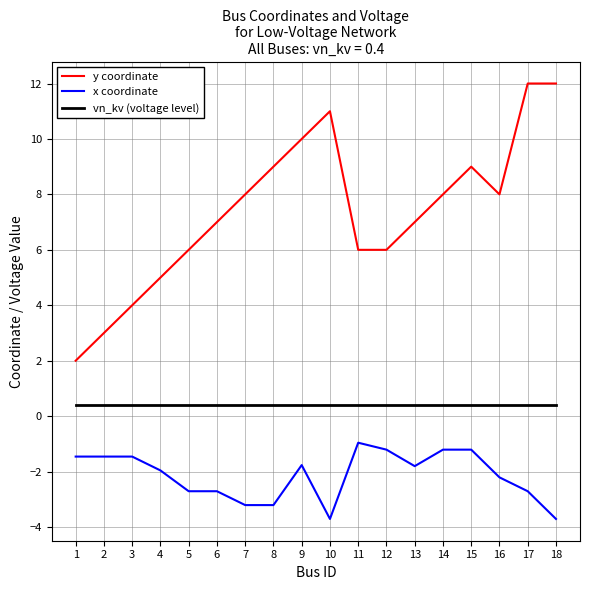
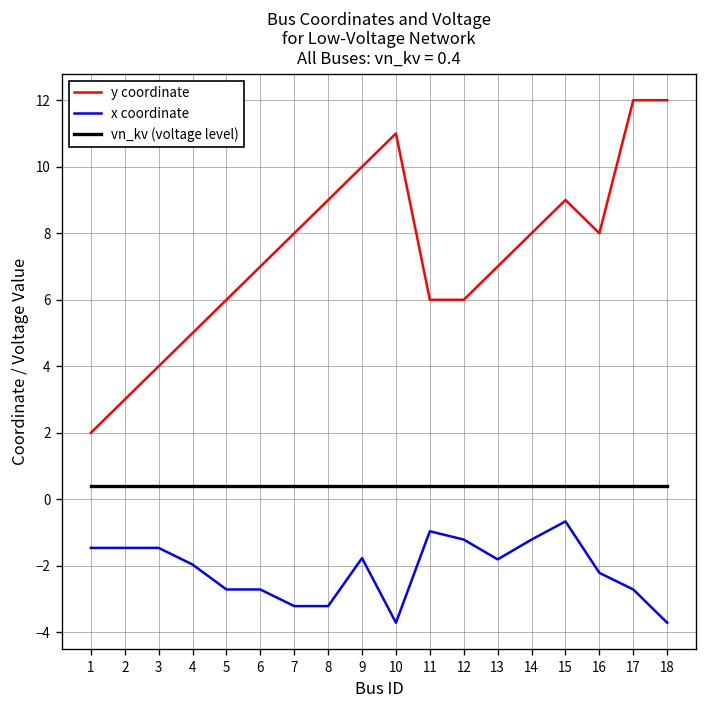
x coordinate, 15: -1.2 -> -0.7
